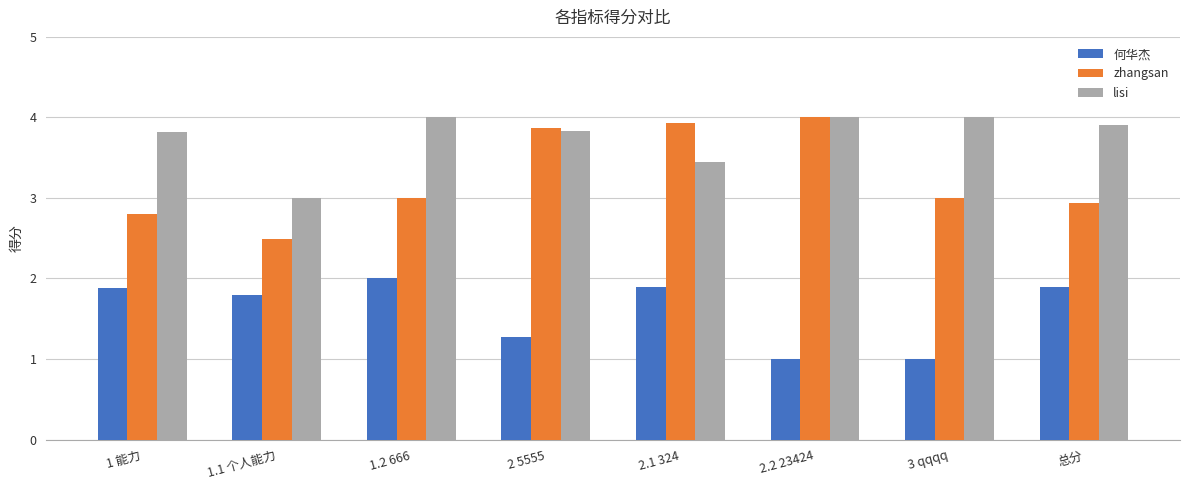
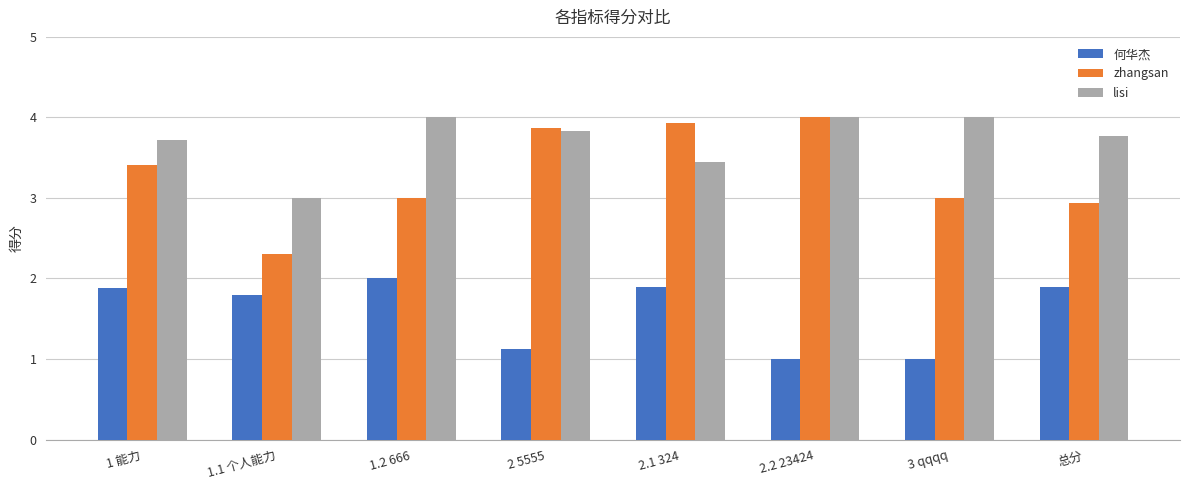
zhangsan, 1 能力: 2.8 -> 3.4
lisi, 1 能力: 3.8 -> 3.7
zhangsan, 1.1 个人能力: 2.5 -> 2.3
何华杰, 2 5555: 1.3 -> 1.1
lisi, 总分: 3.9 -> 3.8
